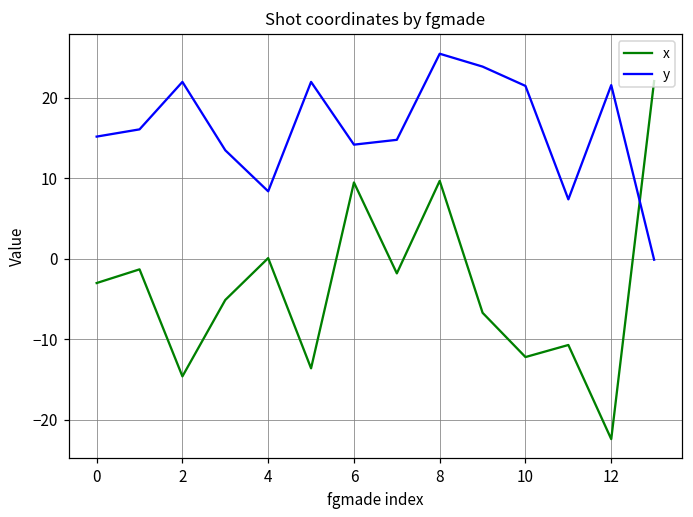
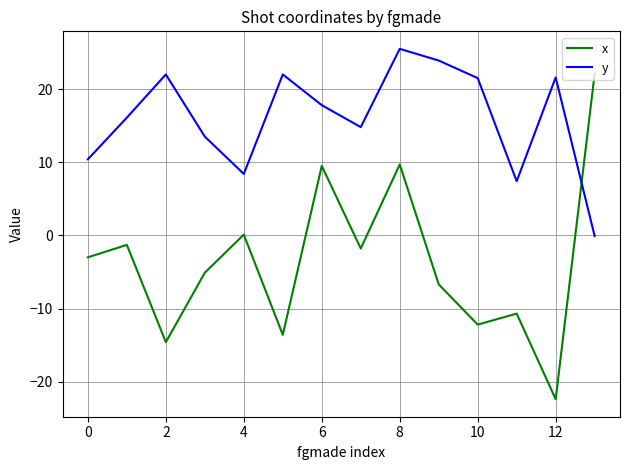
y, 0: 15 -> 10
y, 6: 14 -> 18
